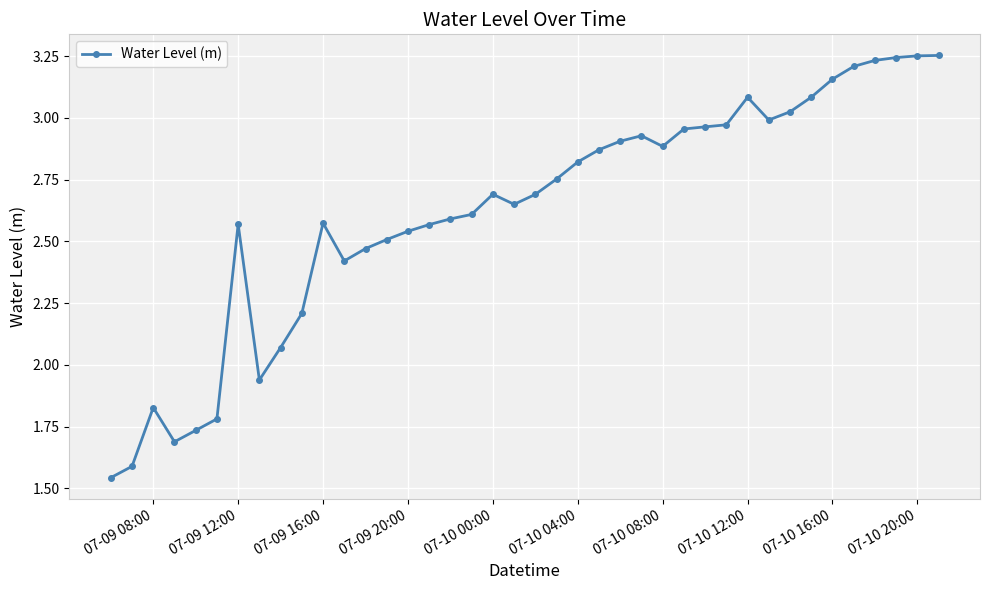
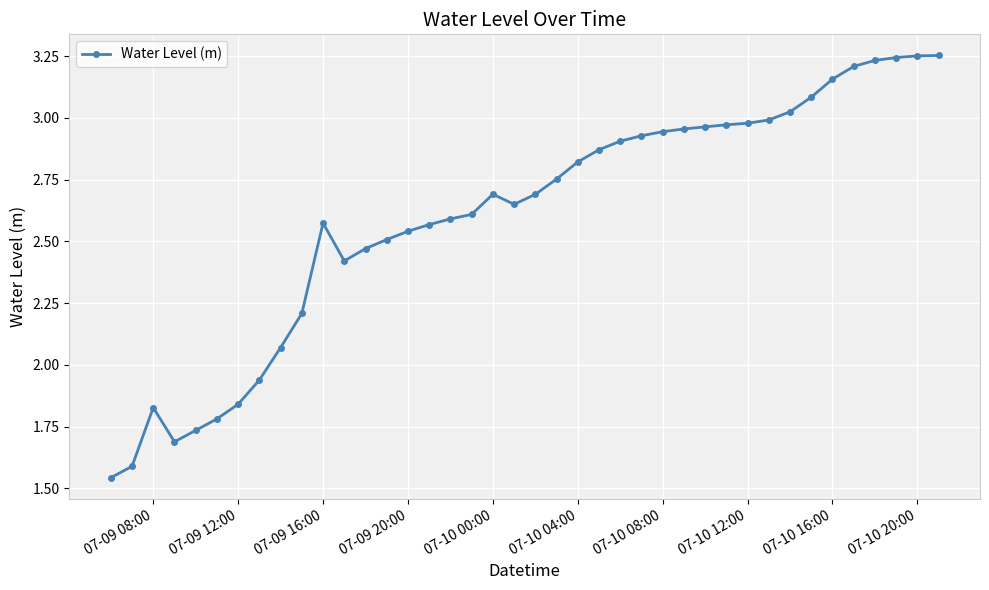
07-09 12:00: 2.57 -> 1.84
07-10 08:00: 2.88 -> 2.94
07-10 12:00: 3.08 -> 2.98
